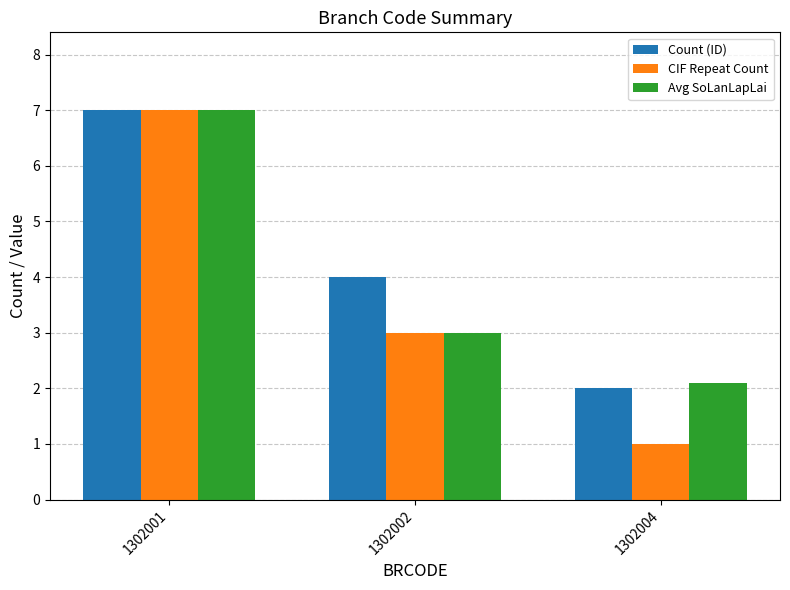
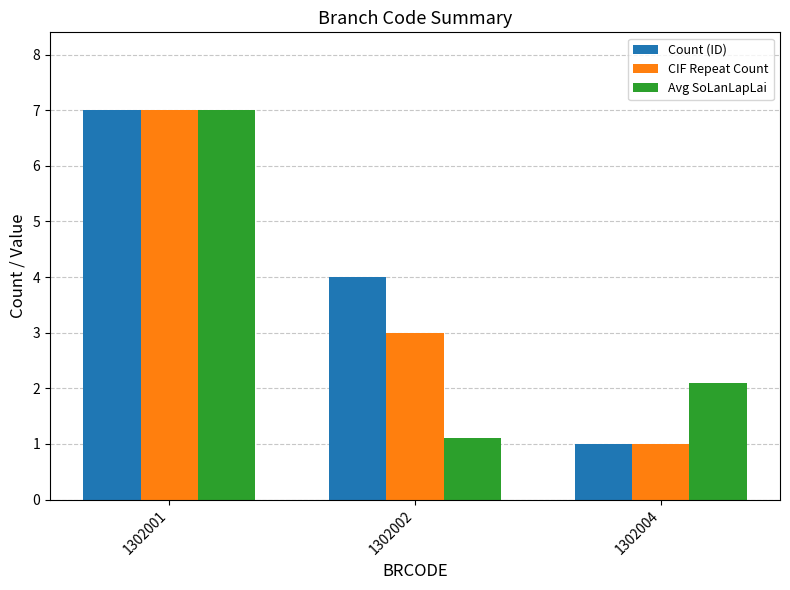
Avg SoLanLapLai, 1302002: 3.0 -> 1.1
Count (ID), 1302004: 2 -> 1
